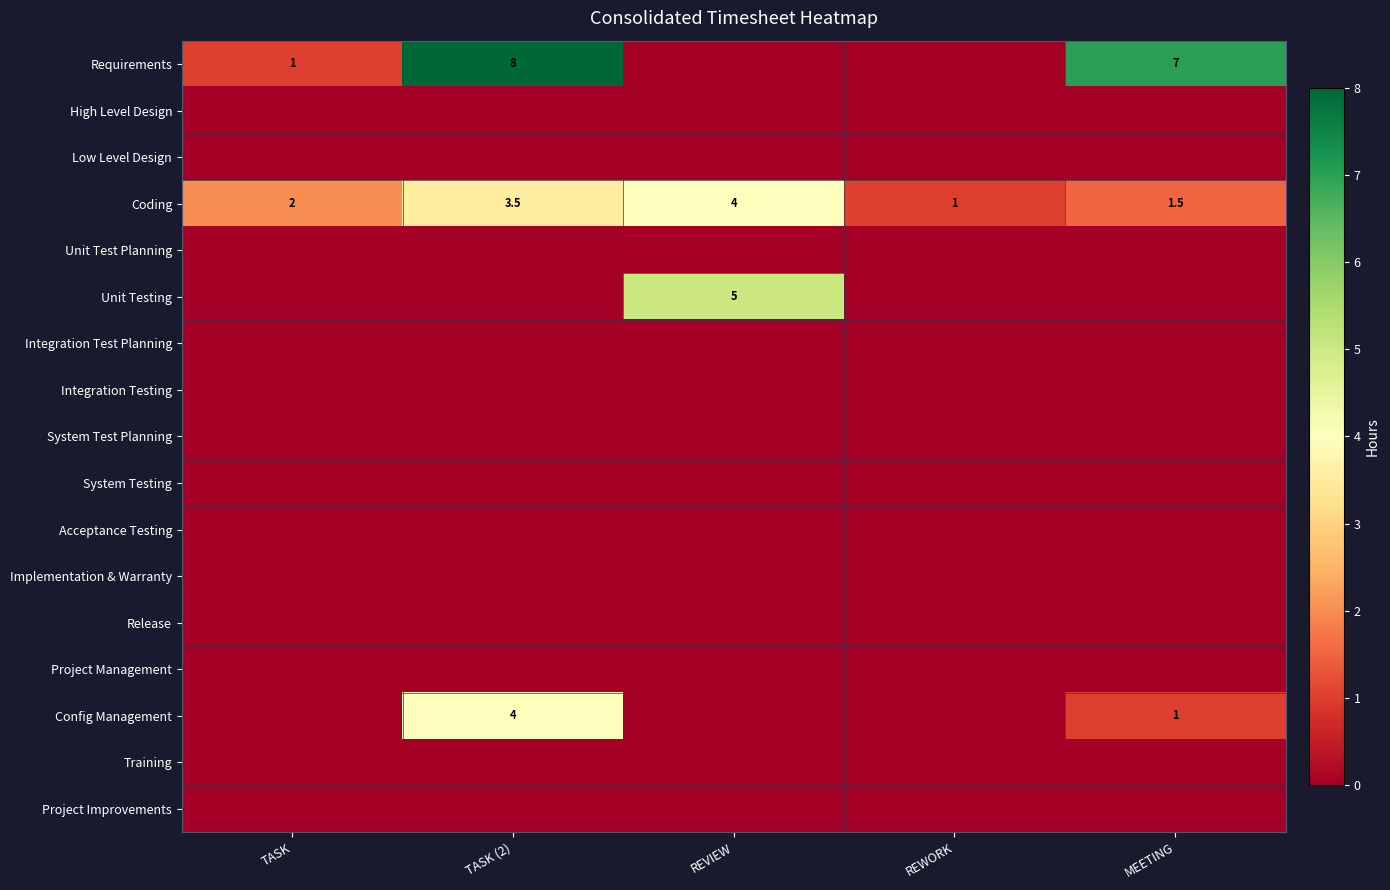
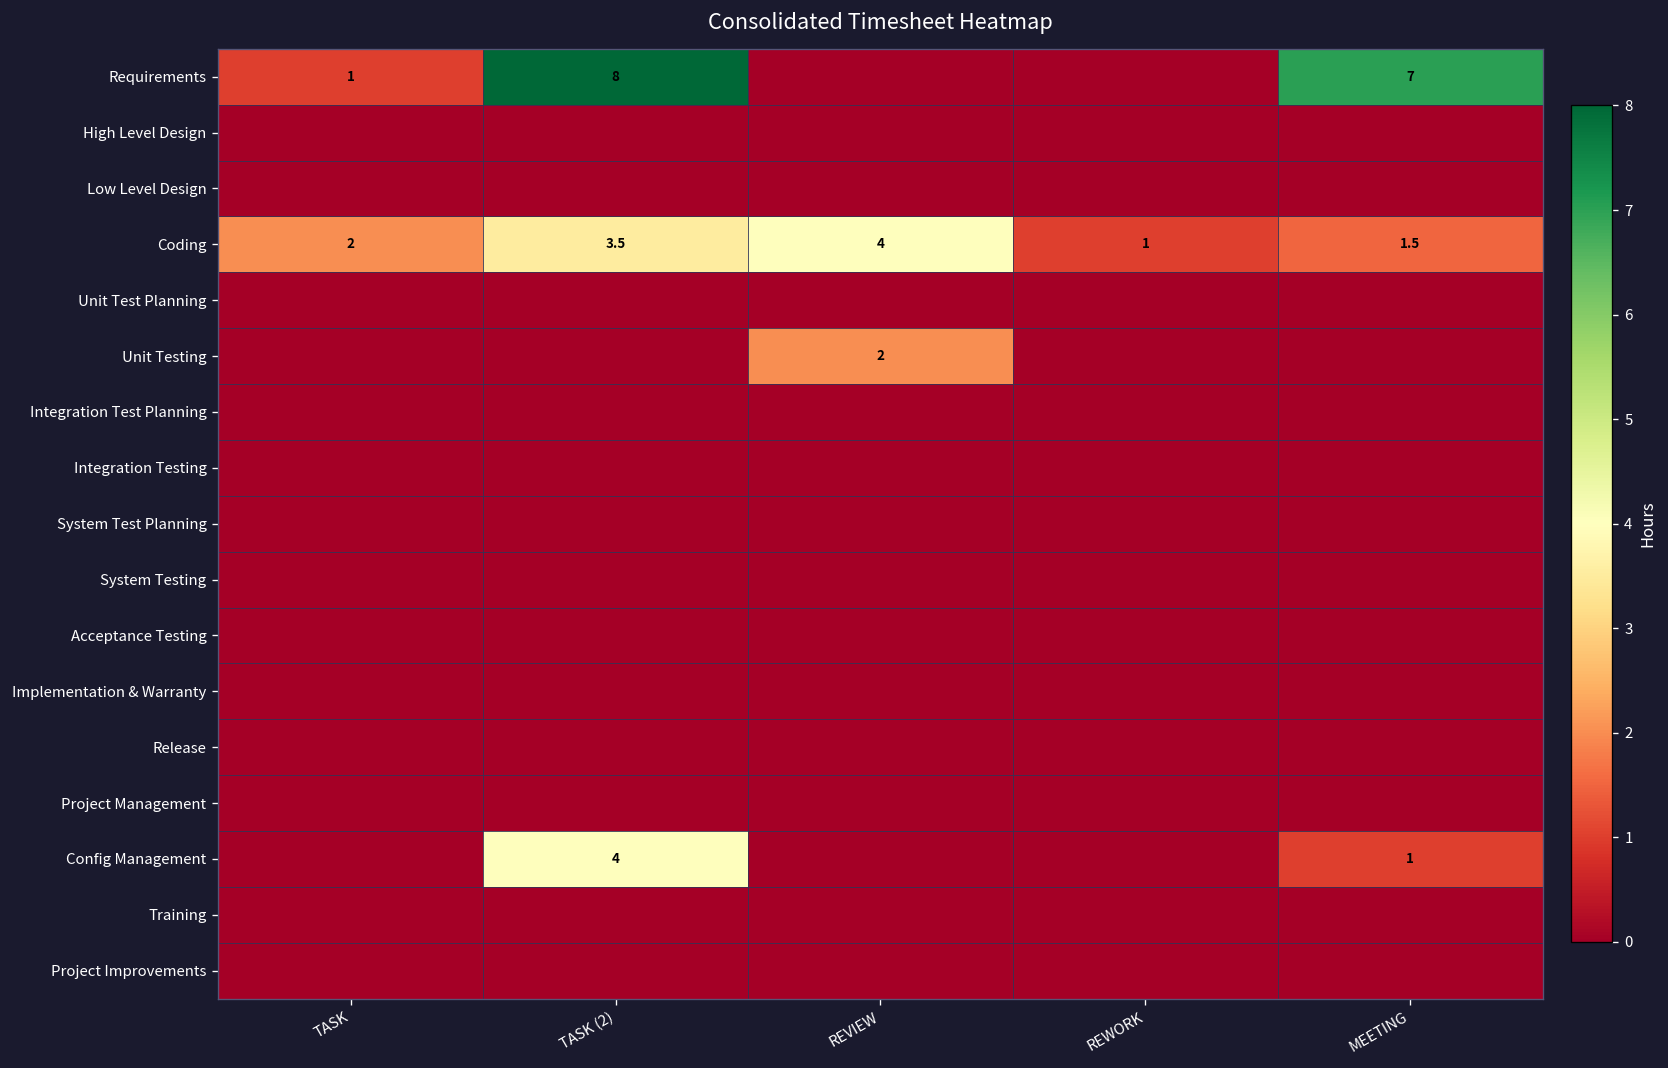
Unit Testing, REVIEW: 5 -> 2
